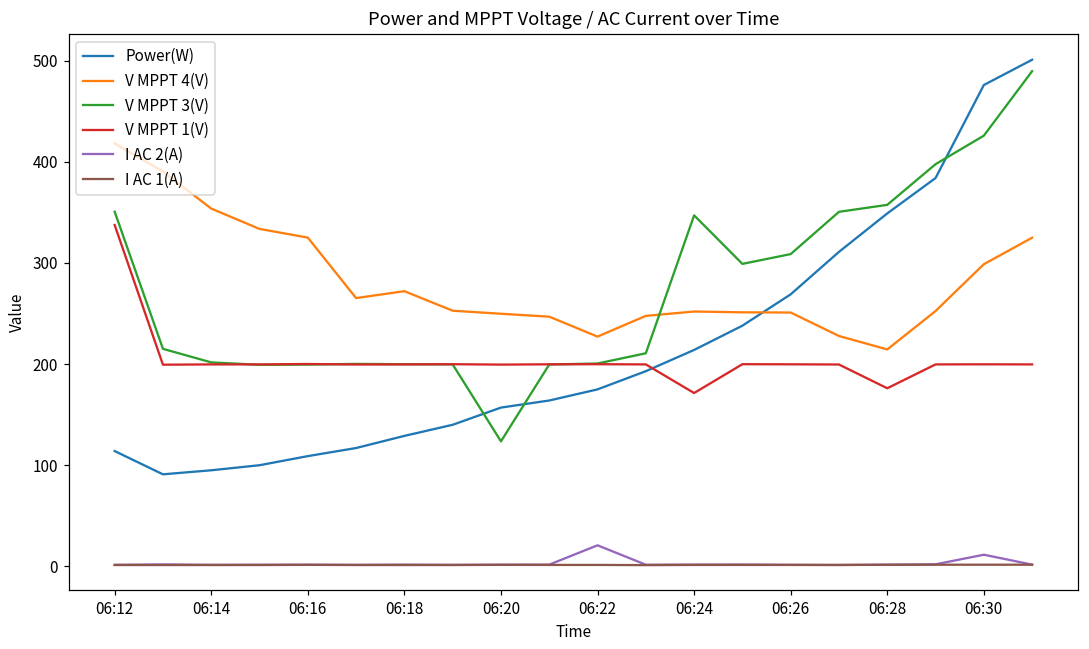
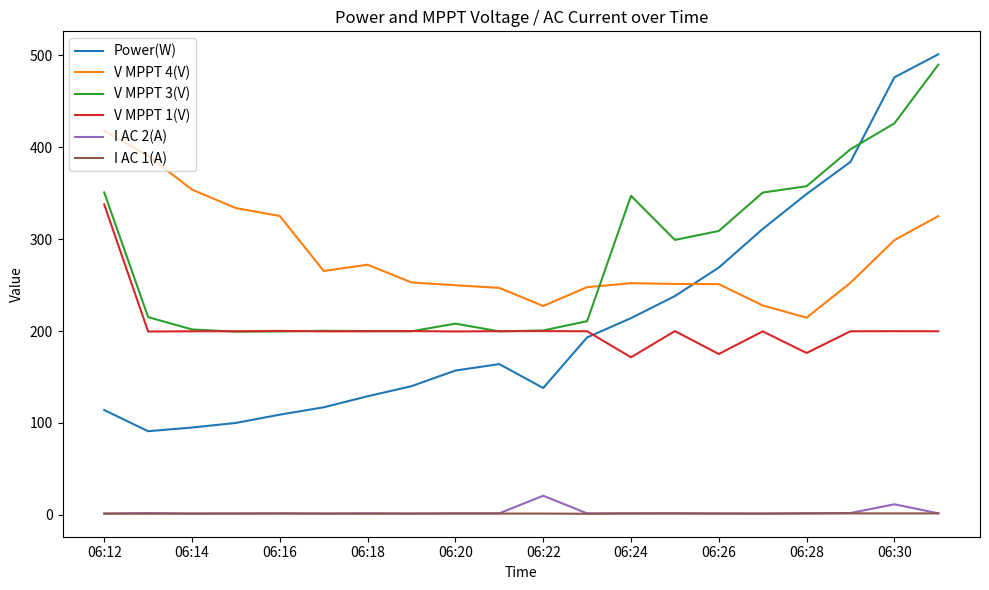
V MPPT 3(V), 06:20: 120 -> 210
Power(W), 06:22: 180 -> 140
V MPPT 1(V), 06:26: 200 -> 180
